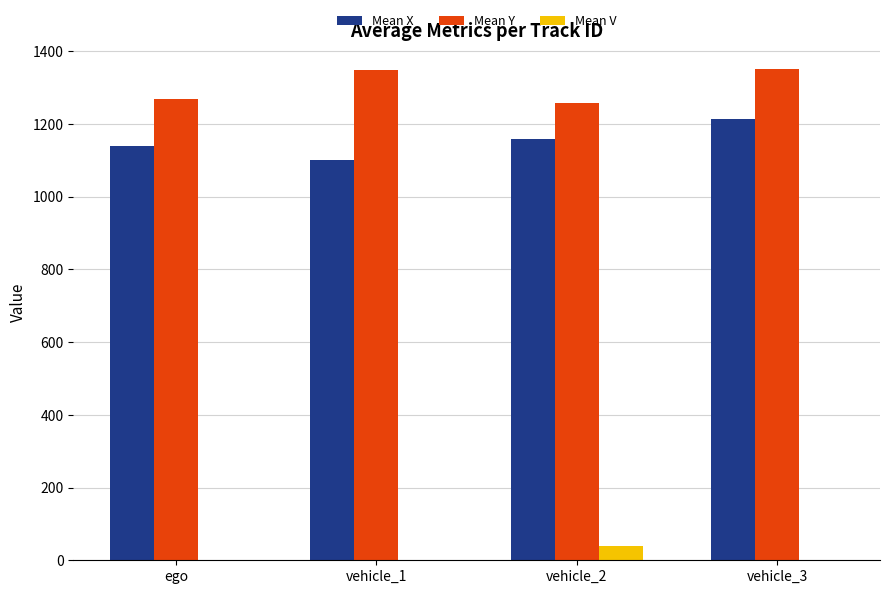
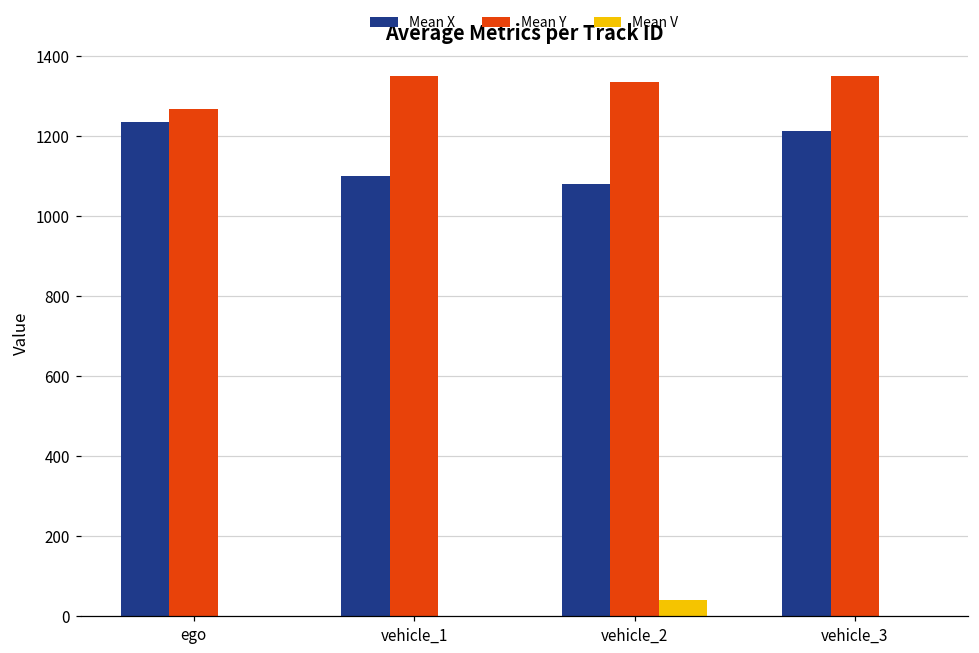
Mean X, ego: 1140 -> 1230
Mean X, vehicle_2: 1160 -> 1080
Mean Y, vehicle_2: 1260 -> 1330
